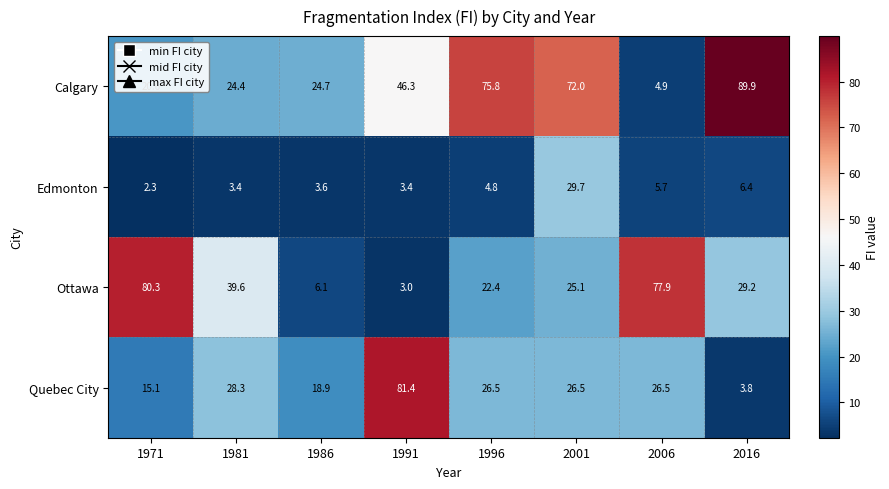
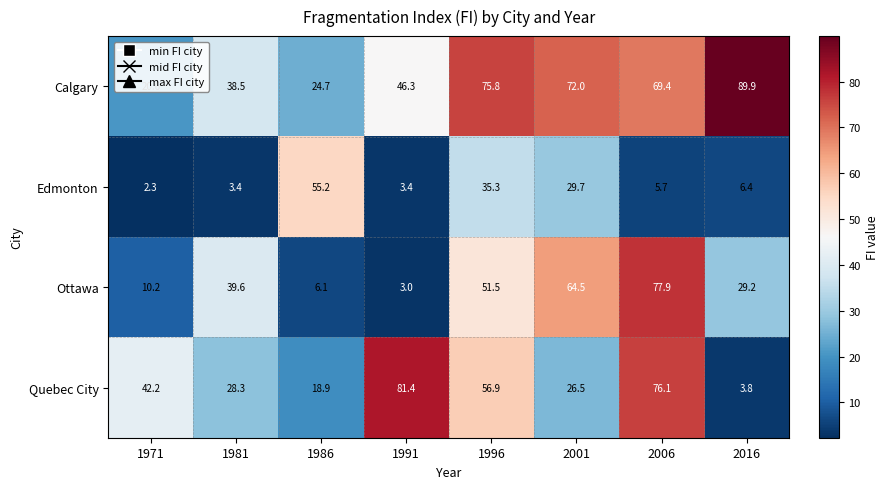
Calgary, 1981: 24.4 -> 38.5
Calgary, 2006: 4.9 -> 69.4
Edmonton, 1986: 3.6 -> 55.2
Edmonton, 1996: 4.8 -> 35.3
Ottawa, 1971: 80.3 -> 10.2
Ottawa, 1996: 22.4 -> 51.5
Ottawa, 2001: 25.1 -> 64.5
Quebec City, 1971: 15.1 -> 42.2
Quebec City, 1996: 26.5 -> 56.9
Quebec City, 2006: 26.5 -> 76.1
